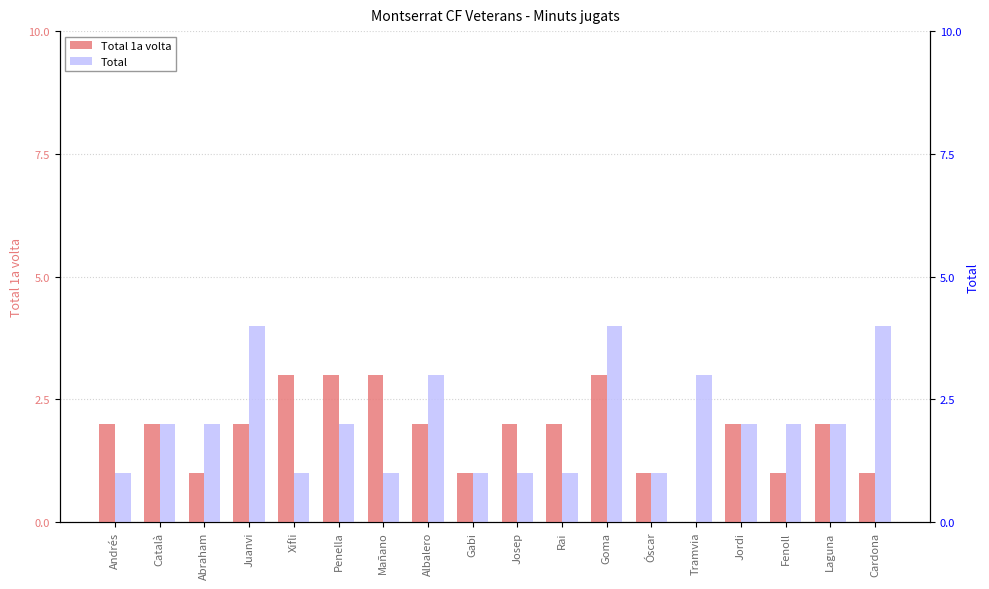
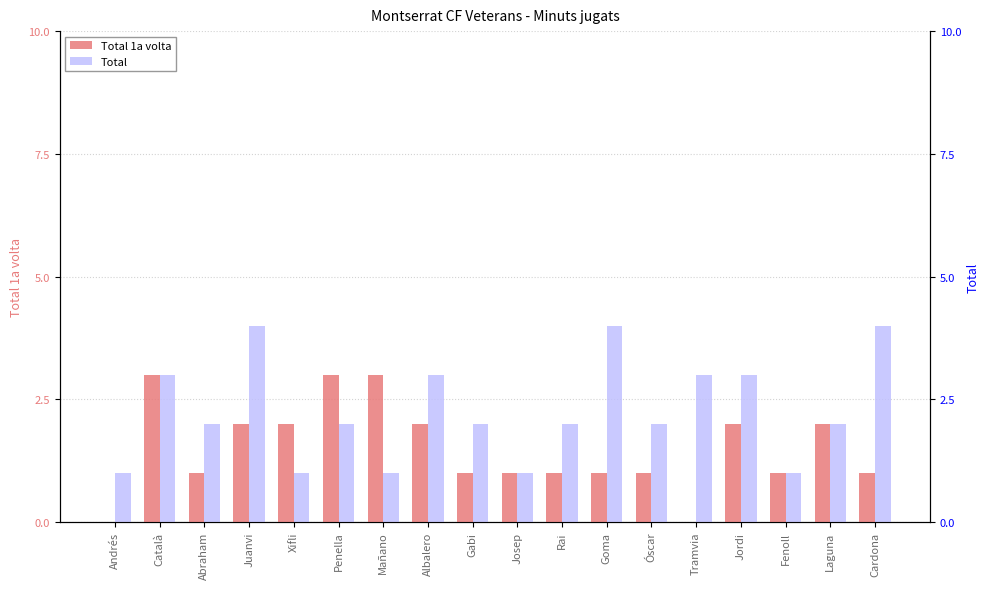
Total 1a volta, Andrés: 2 -> 0
Total 1a volta, Català: 2 -> 3
Total, Català: 2 -> 3
Total 1a volta, Xifli: 3 -> 2
Total, Gabi: 1 -> 2
Total 1a volta, Josep: 2 -> 1
Total 1a volta, Rai: 2 -> 1
Total, Rai: 1 -> 2
Total 1a volta, Goma: 3 -> 1
Total, Óscar: 1 -> 2
Total, Jordi: 2 -> 3
Total, Fenoll: 2 -> 1
